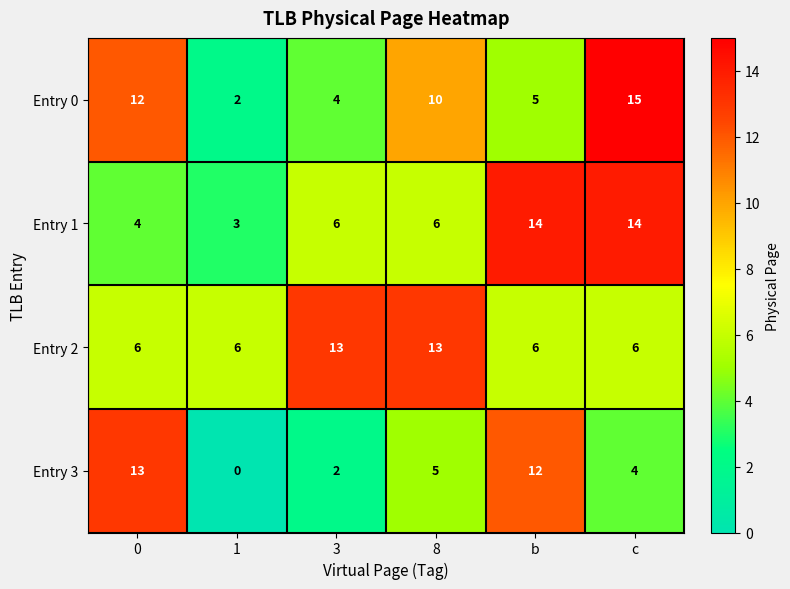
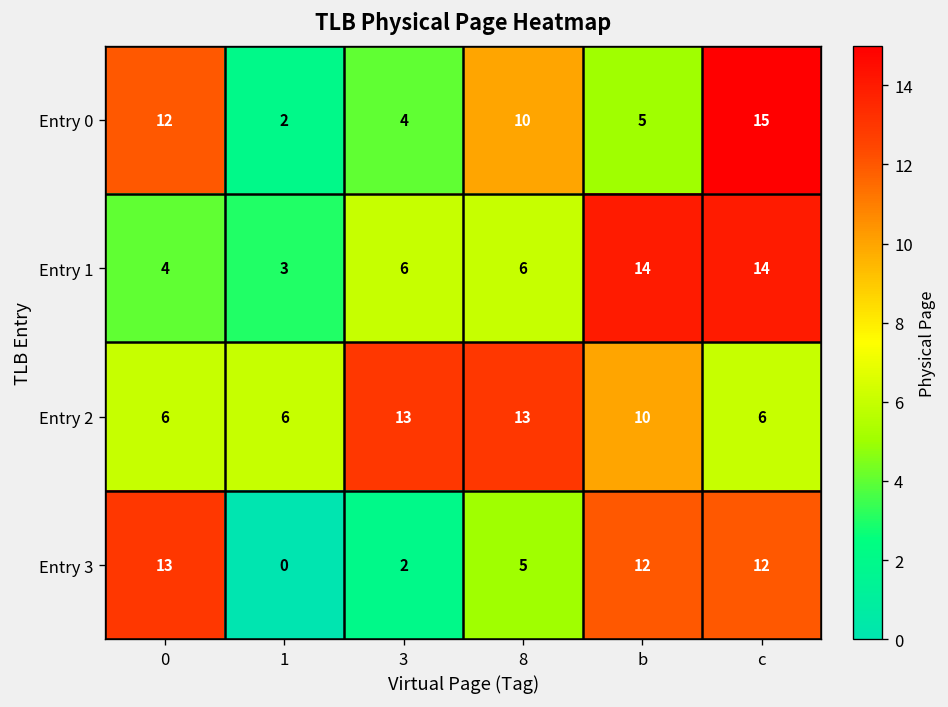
Entry 2, b: 6 -> 10
Entry 3, c: 4 -> 12
